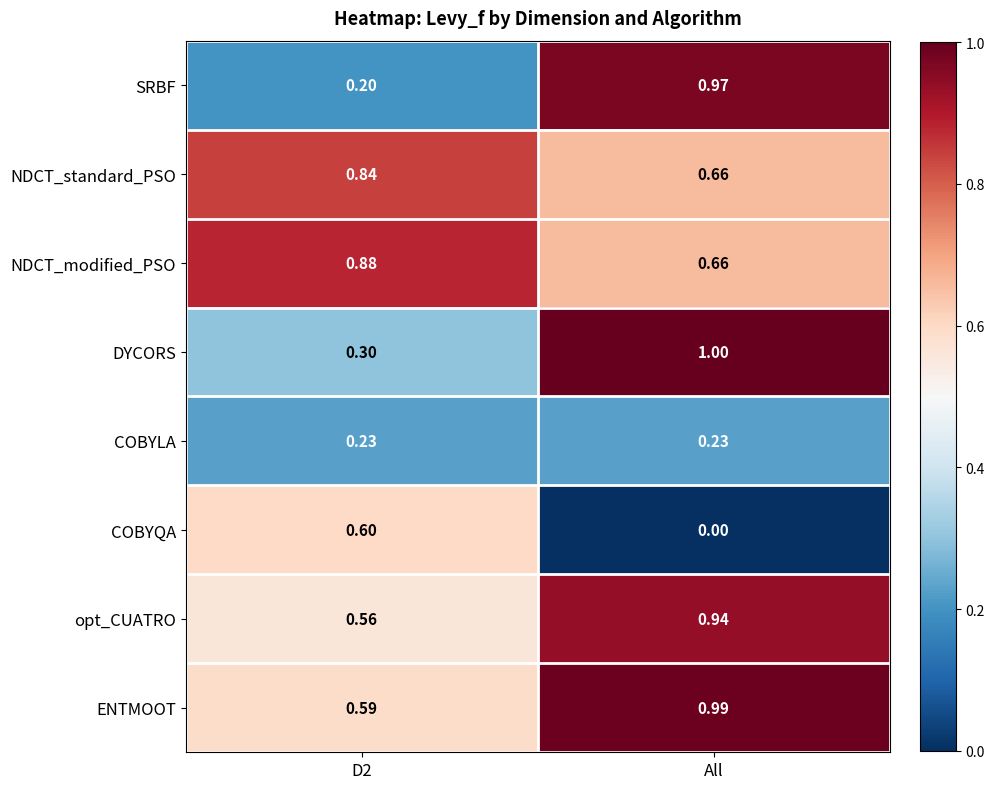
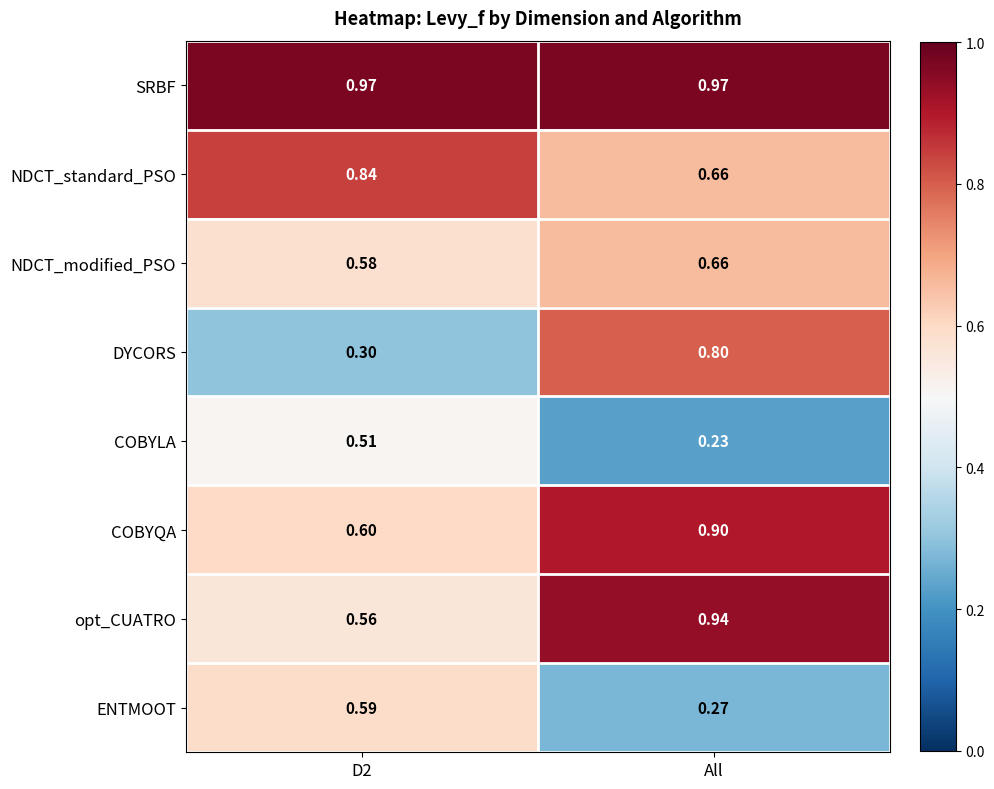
SRBF, D2: 0.20 -> 0.97
NDCT_modified_PSO, D2: 0.88 -> 0.58
DYCORS, All: 1.00 -> 0.80
COBYLA, D2: 0.23 -> 0.51
COBYQA, All: 0.00 -> 0.90
ENTMOOT, All: 0.99 -> 0.27
